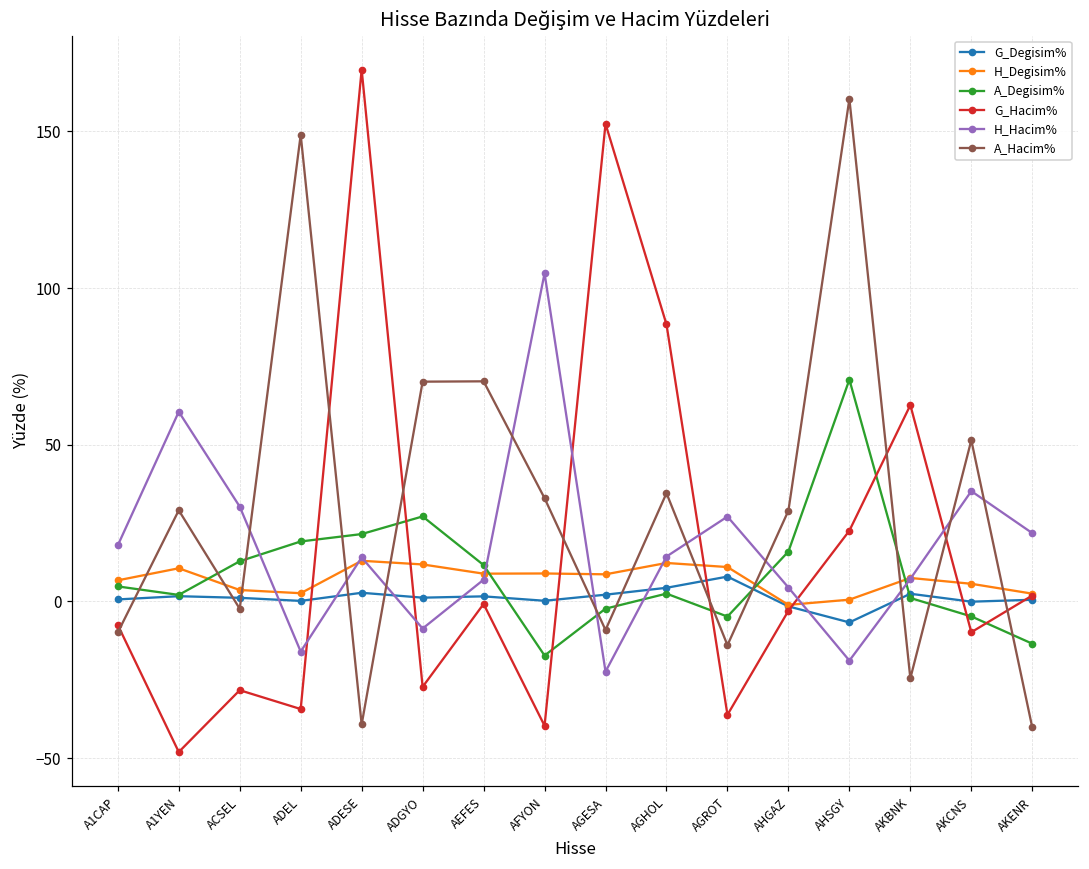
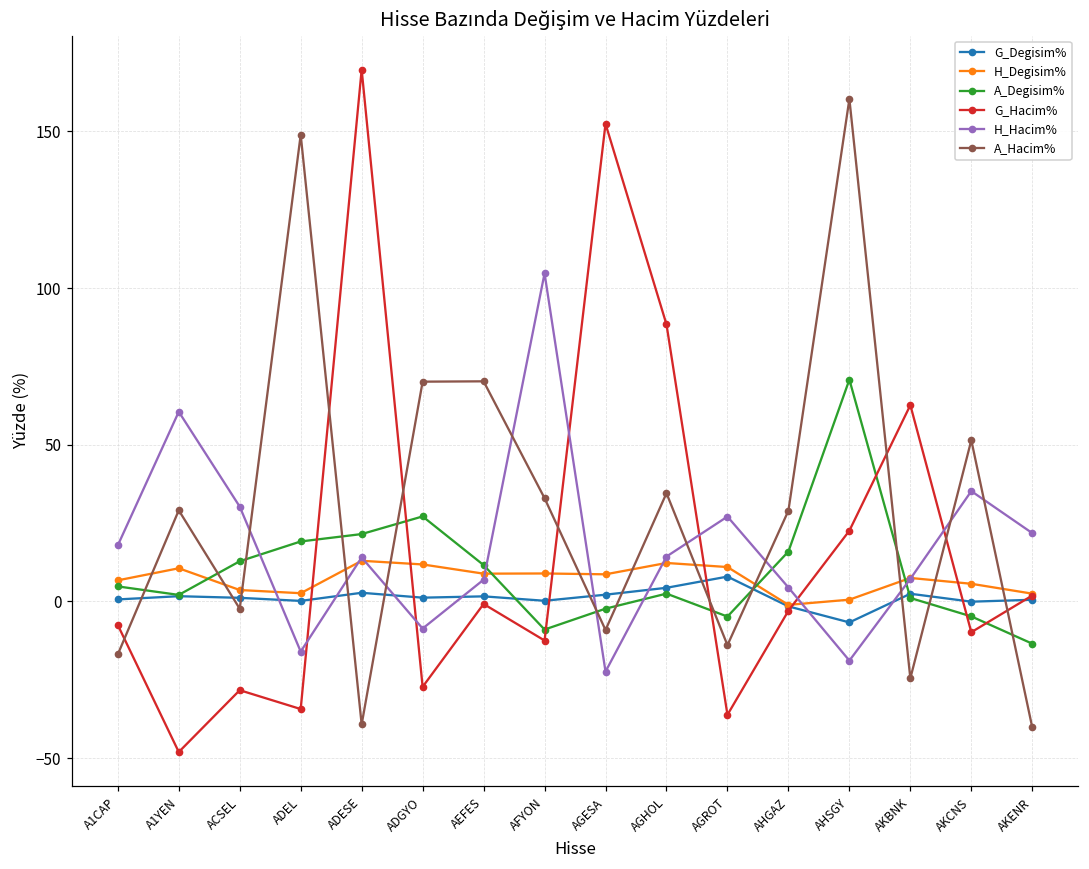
A_Hacim%, A1CAP: -10 -> -17
A_Degisim%, AFYON: -17 -> -9
G_Hacim%, AFYON: -40 -> -12
